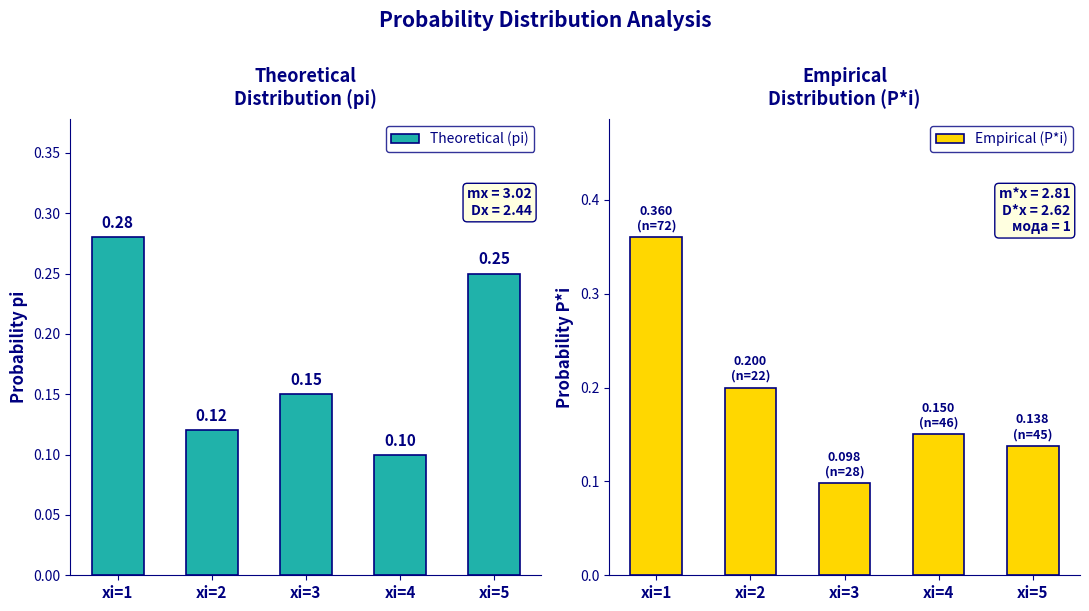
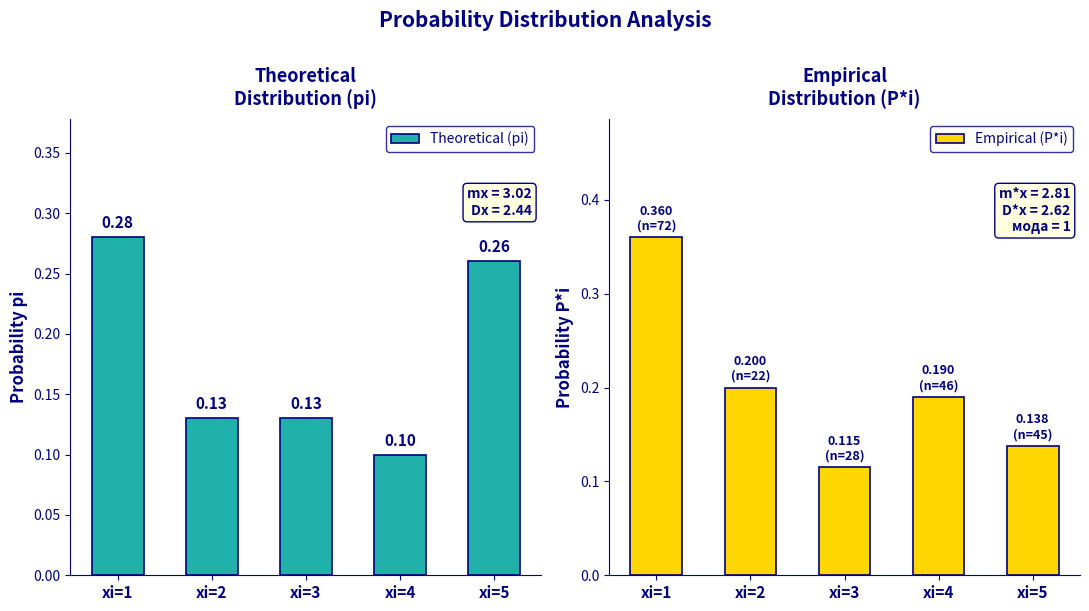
Theoretical Distribution (pi), xi=2: 0.12 -> 0.13
Theoretical Distribution (pi), xi=3: 0.15 -> 0.13
Theoretical Distribution (pi), xi=5: 0.25 -> 0.26
Empirical Distribution (P*i), xi=3: 0.098 -> 0.115
Empirical Distribution (P*i), xi=4: 0.150 -> 0.190
